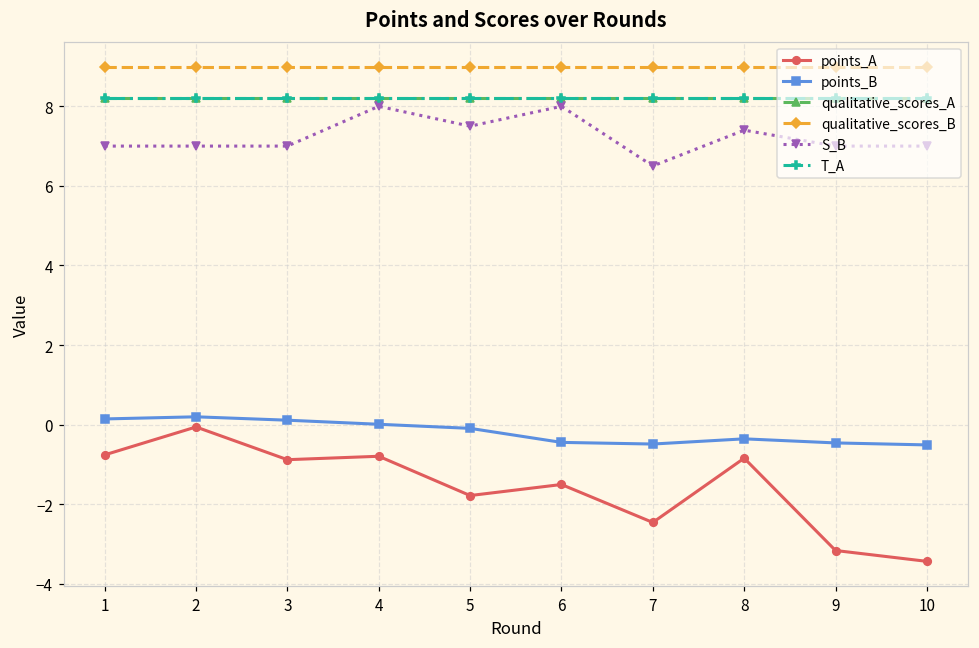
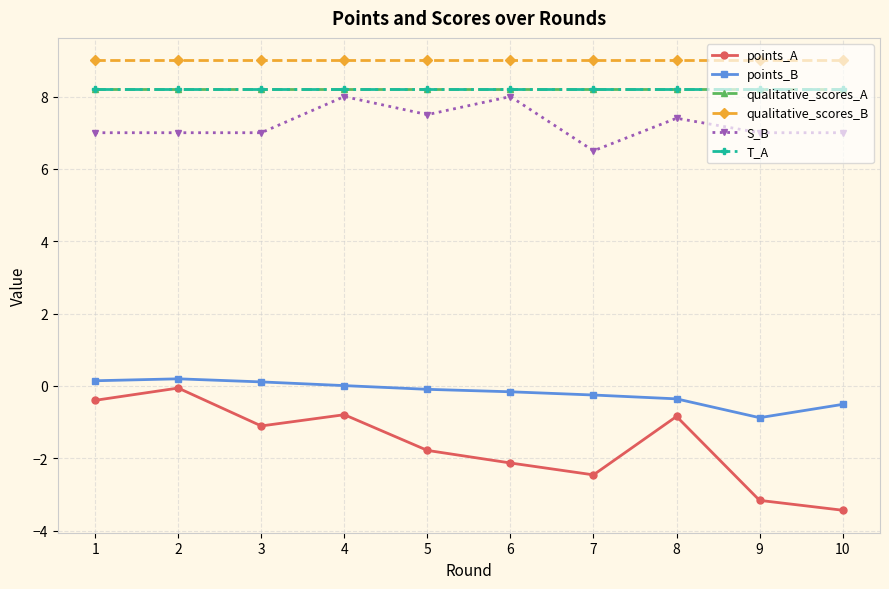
points_A, 1: -0.8 -> -0.4
points_A, 3: -0.9 -> -1.1
points_A, 6: -1.5 -> -2.1
points_B, 6: -0.4 -> -0.2
points_B, 7: -0.5 -> -0.3
points_B, 9: -0.5 -> -0.9
